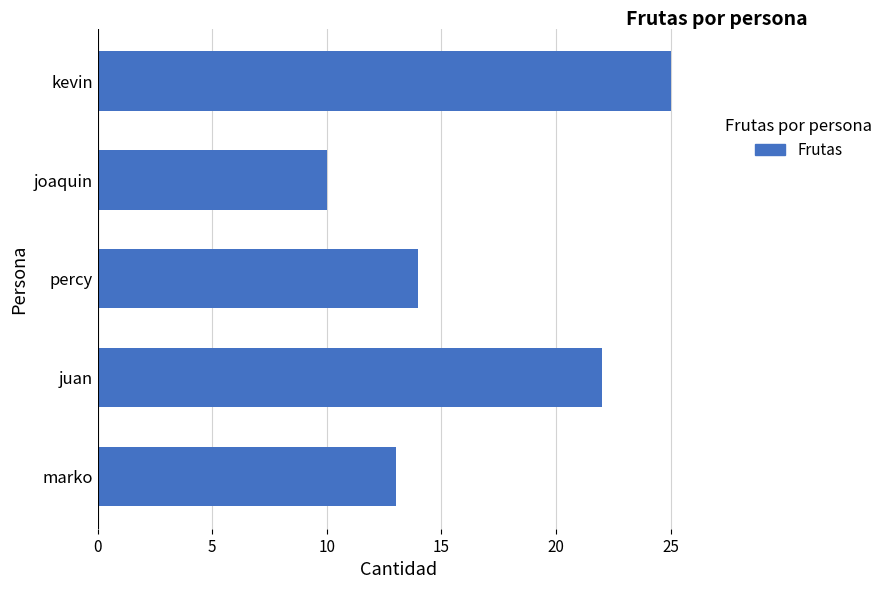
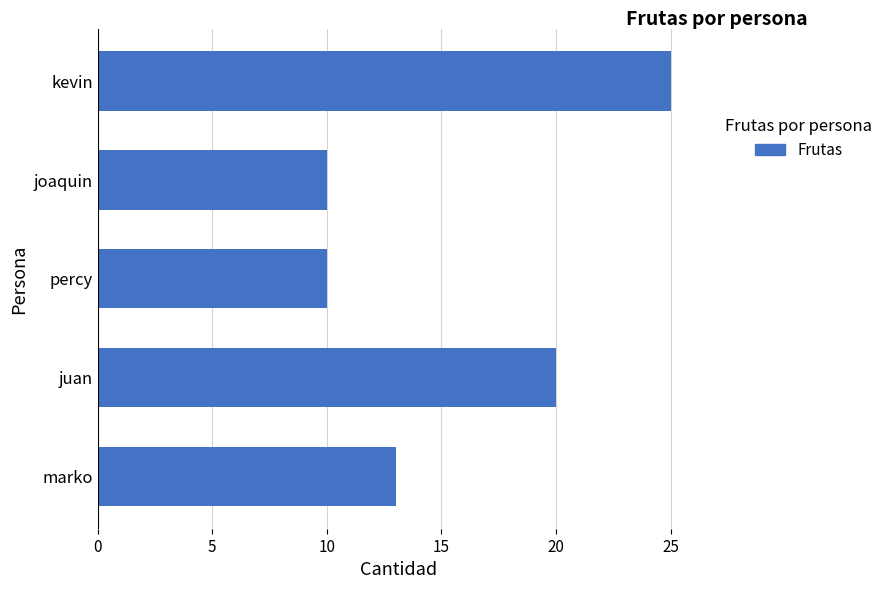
percy: 14 -> 10
juan: 22 -> 20
